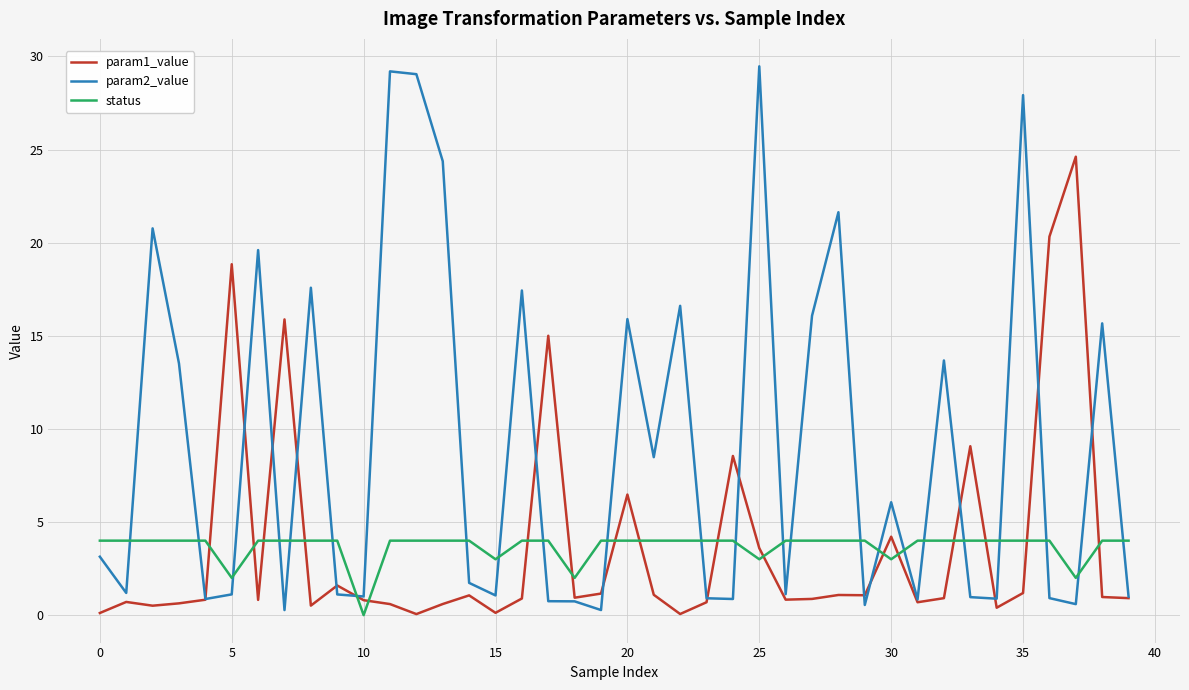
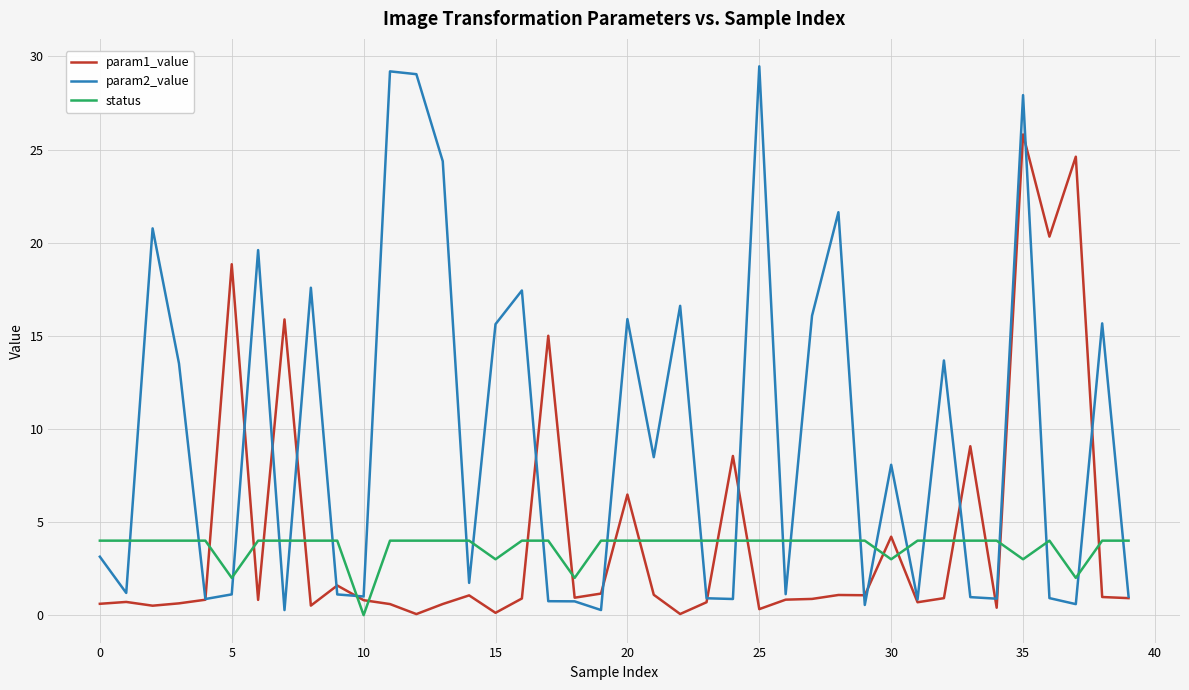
param1_value, 0: 0.1 -> 0.6
param2_value, 15: 1.1 -> 15.6
param1_value, 25: 3.6 -> 0.3
status, 25: 3 -> 4
param2_value, 30: 6.1 -> 8.1
param1_value, 35: 1.2 -> 25.8
status, 35: 4 -> 3
